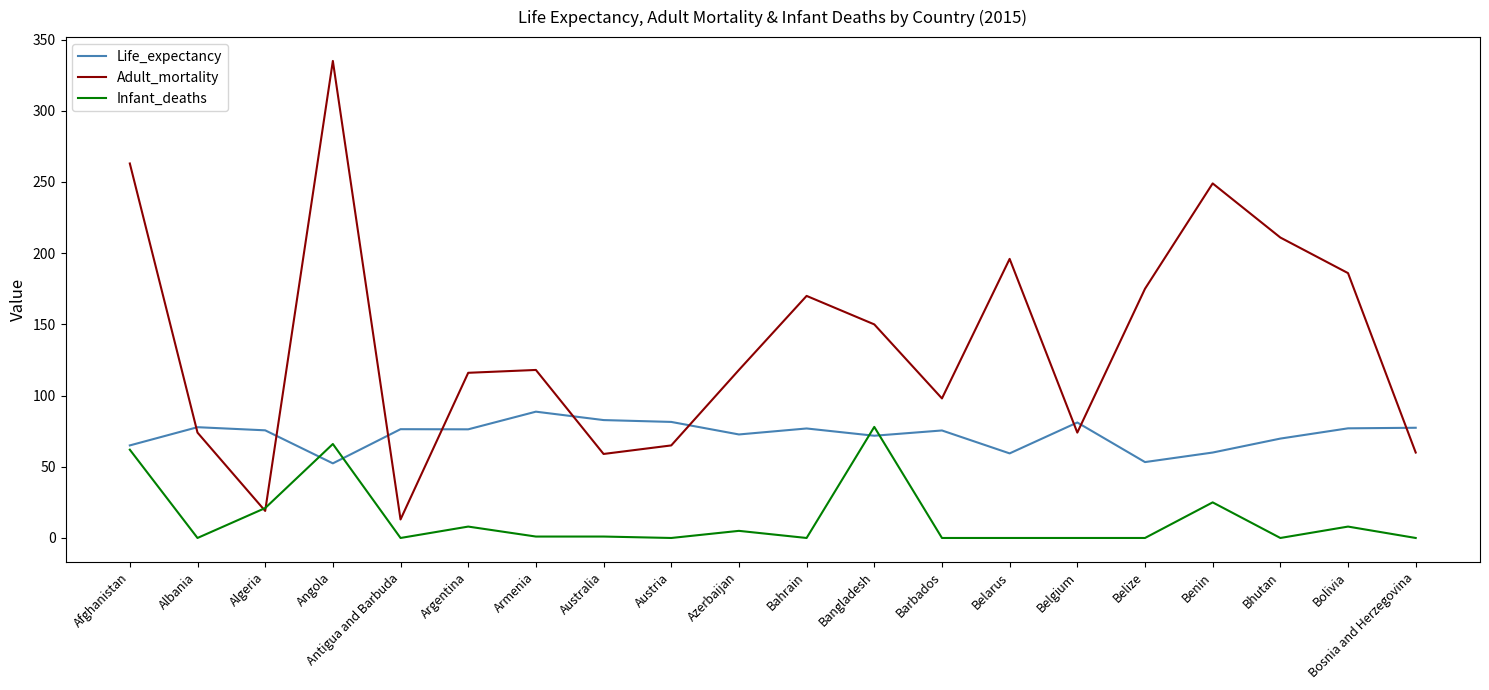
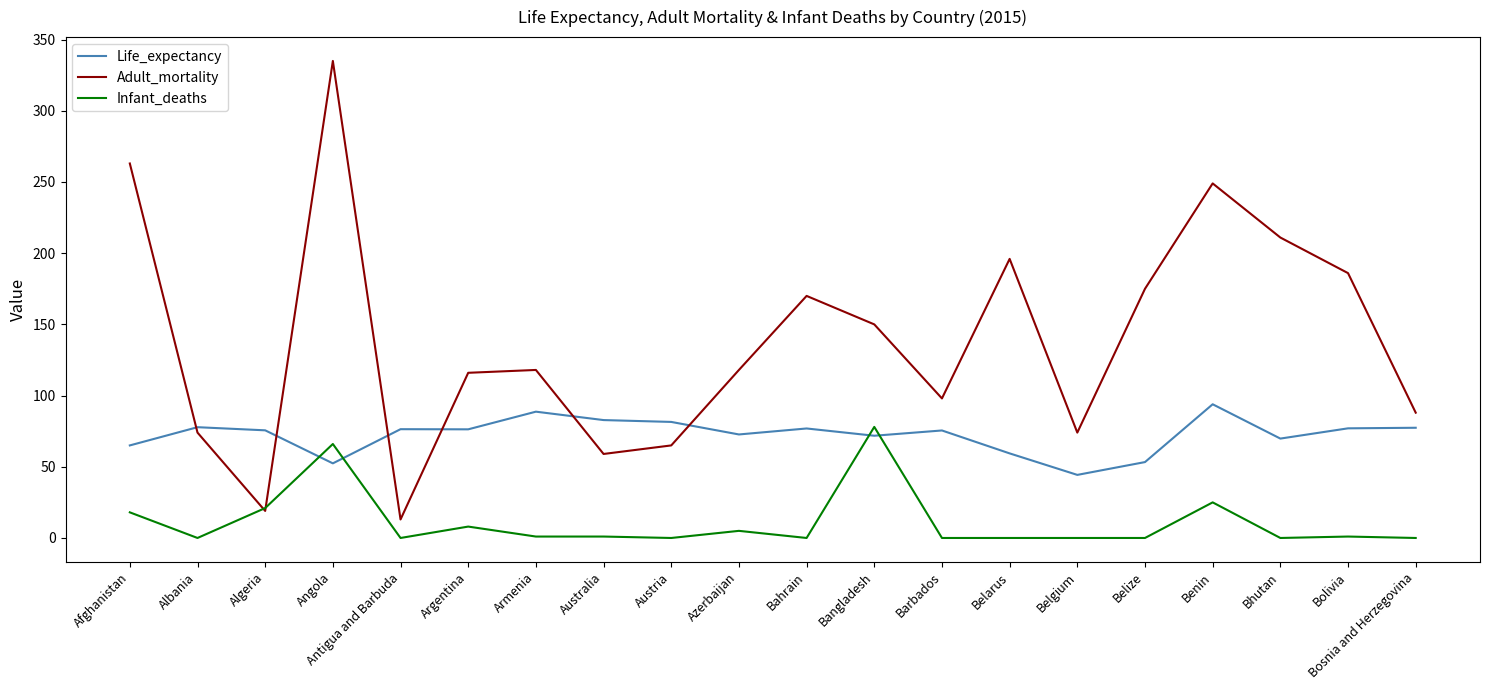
Infant_deaths, Afghanistan: 62 -> 18
Life_expectancy, Belgium: 81 -> 44
Life_expectancy, Benin: 60 -> 94
Infant_deaths, Bolivia: 8 -> 1
Adult_mortality, Bosnia and Herzegovina: 60 -> 88
